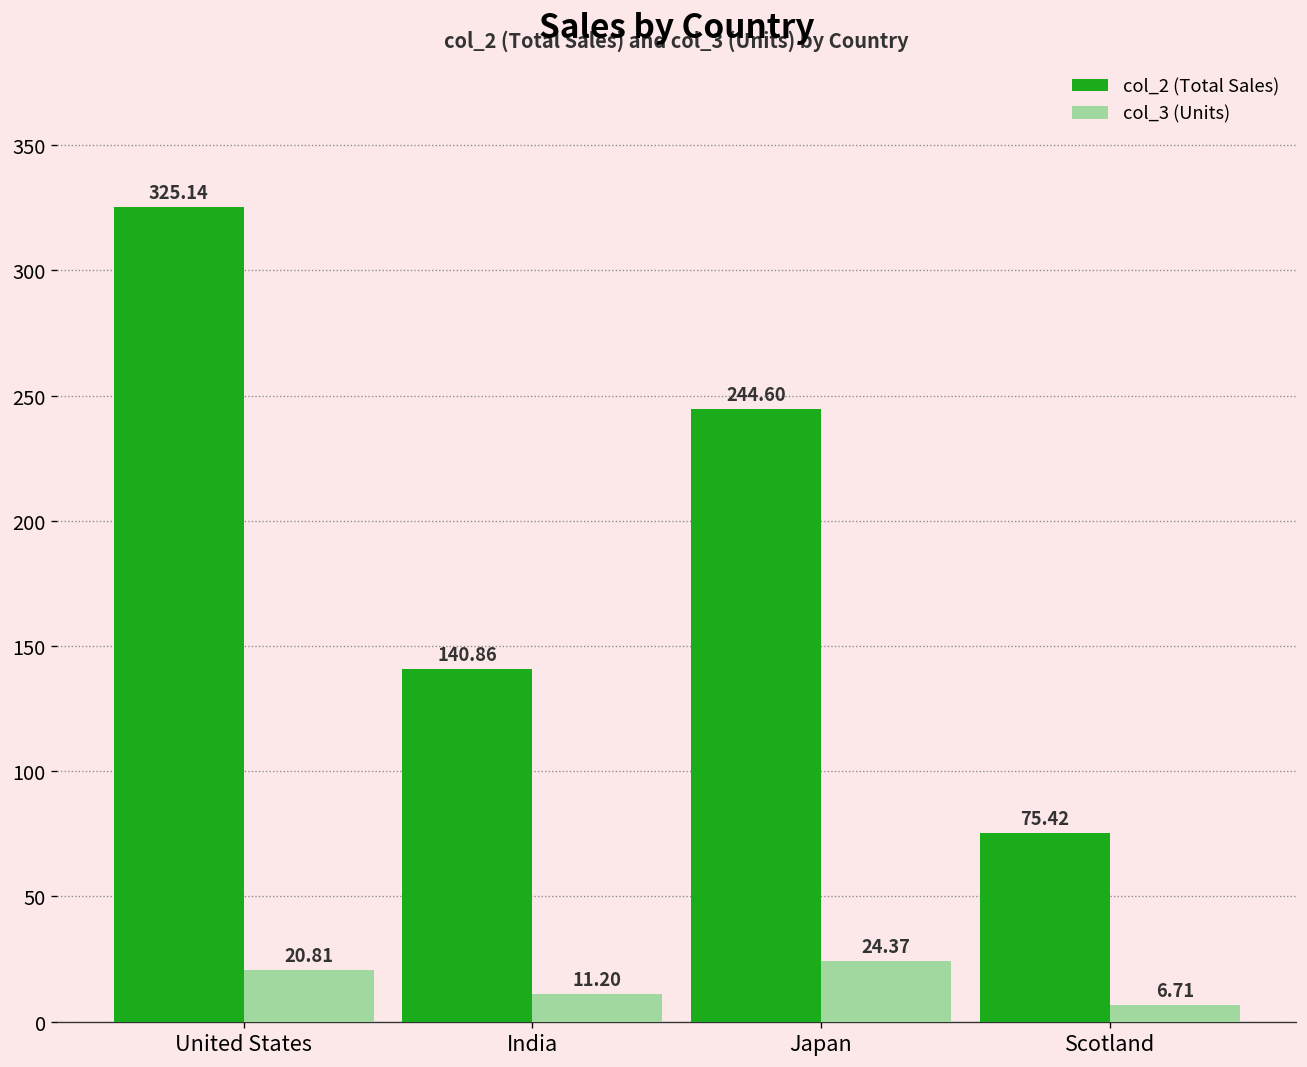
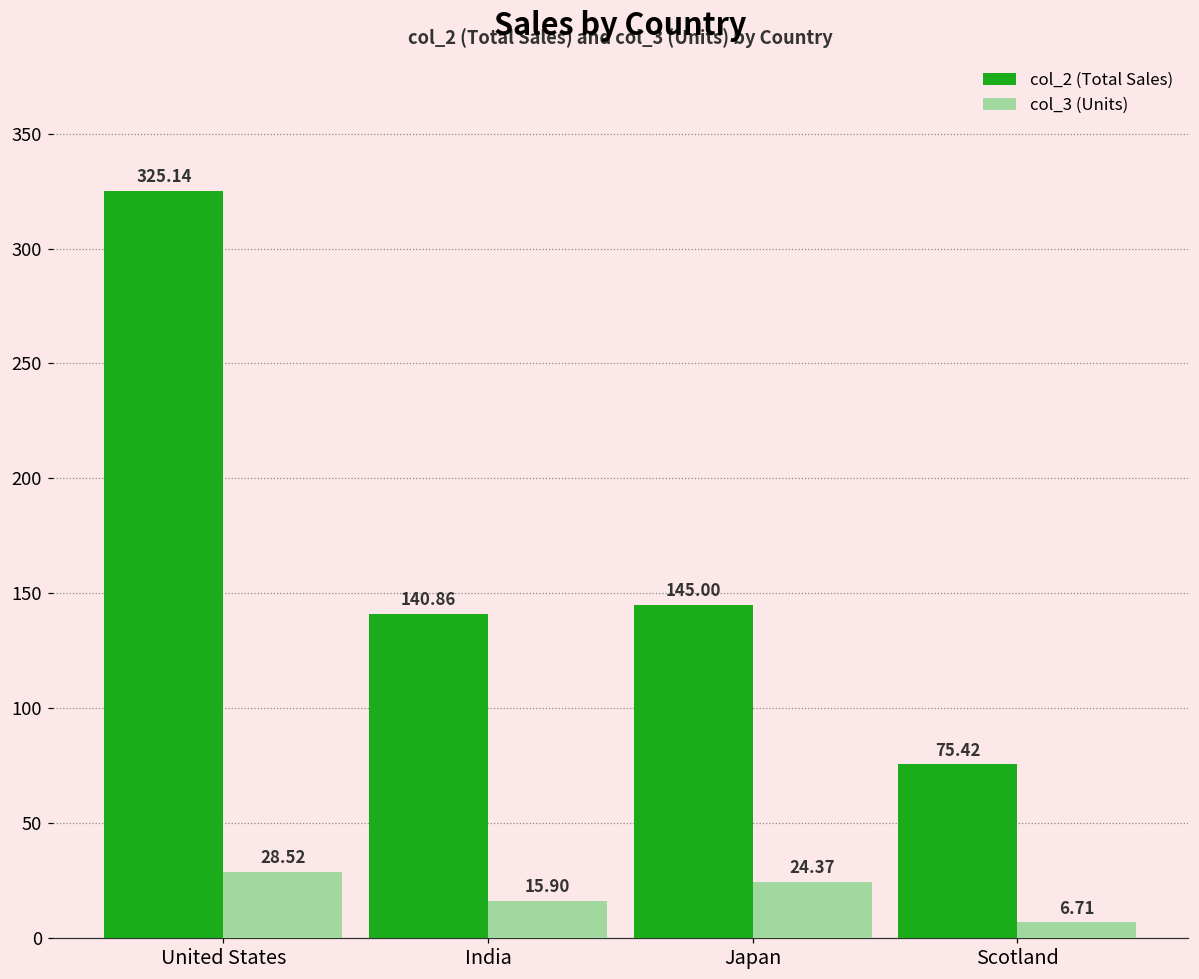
col_3 (Units), United States: 20.81 -> 28.52
col_3 (Units), India: 11.20 -> 15.90
col_2 (Total Sales), Japan: 244.60 -> 145.00
